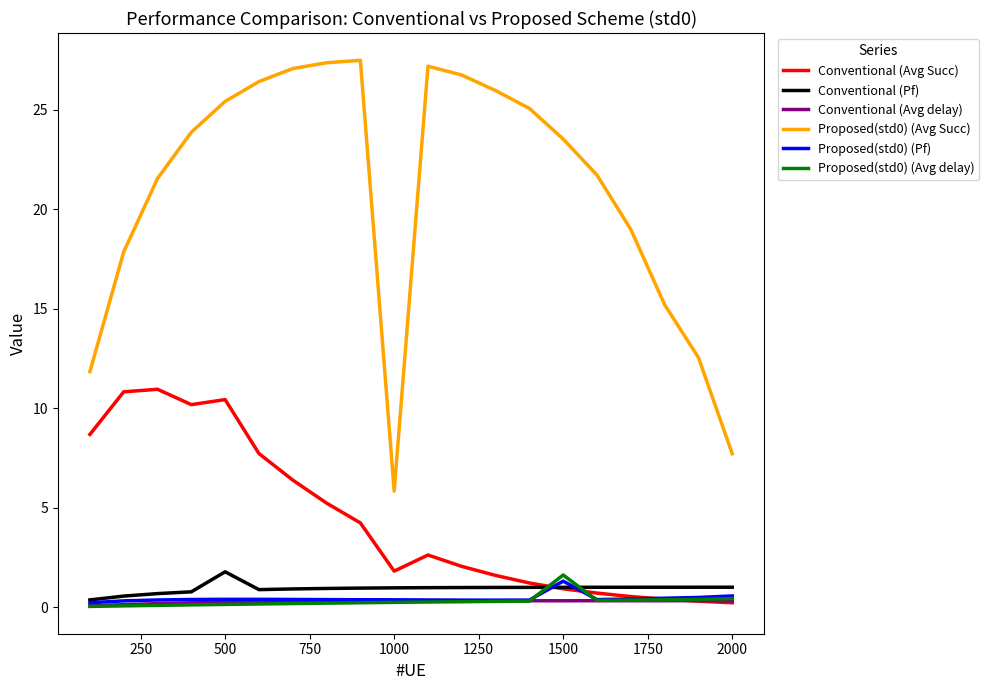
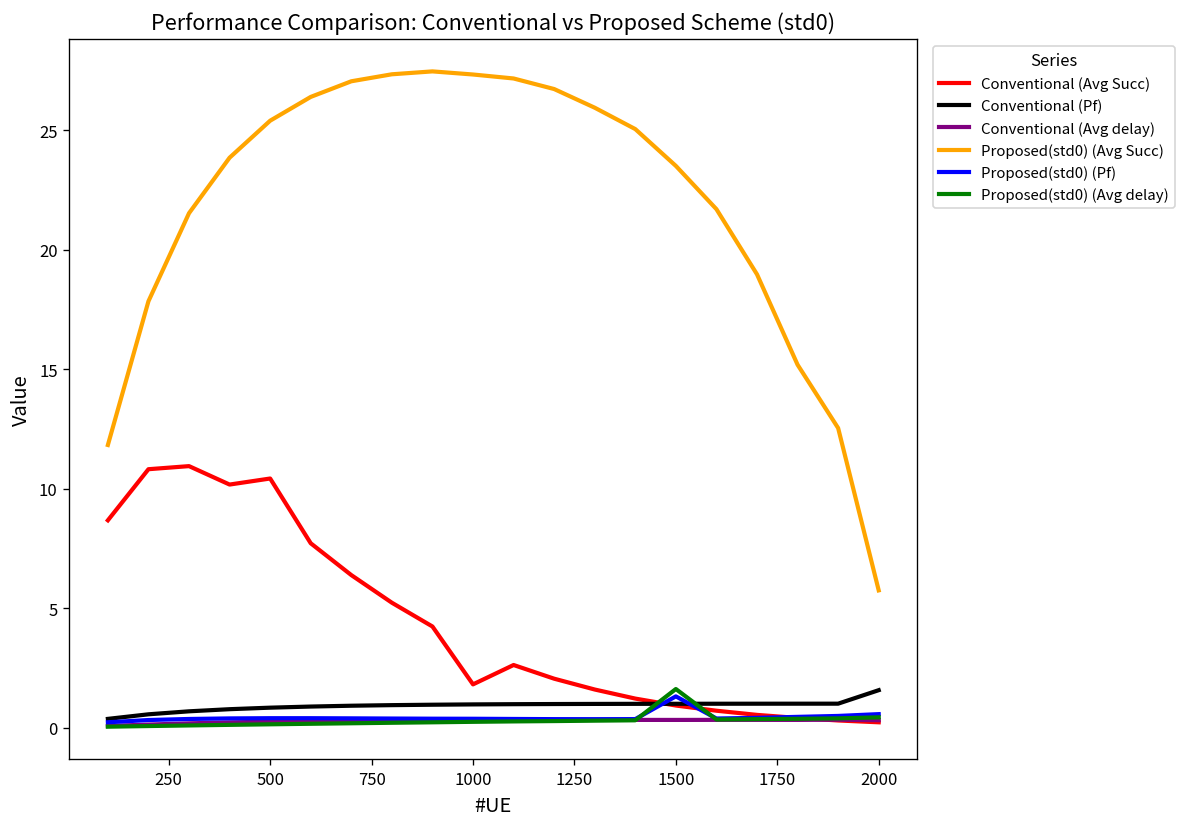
Conventional (Pf), 500: 1.8 -> 0.8
Proposed(std0) (Avg Succ), 1000: 5.8 -> 27.3
Conventional (Pf), 2000: 1.0 -> 1.6
Proposed(std0) (Avg Succ), 2000: 7.7 -> 5.7
